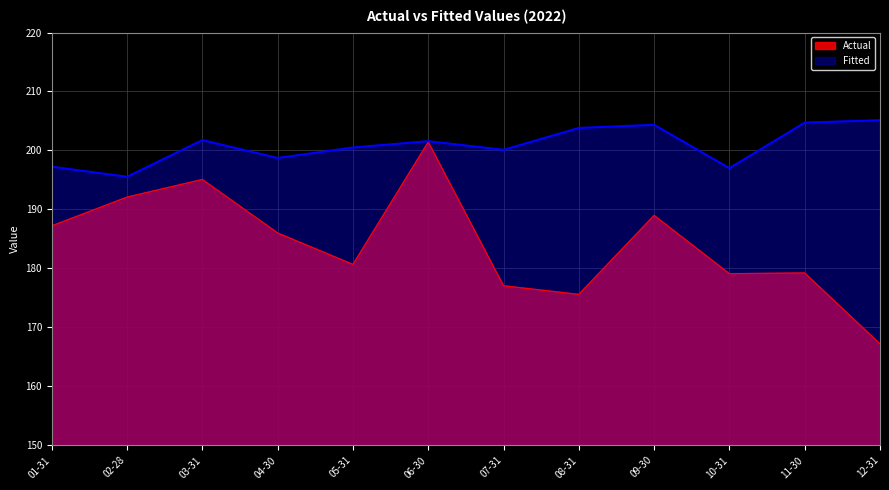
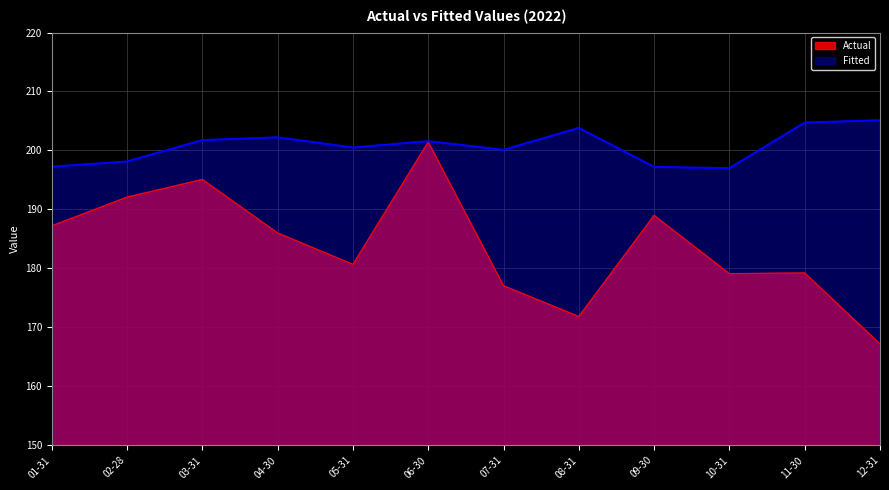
Fitted, 02-28: 196 -> 198
Fitted, 04-30: 199 -> 202
Actual, 08-31: 176 -> 172
Fitted, 09-30: 204 -> 197
